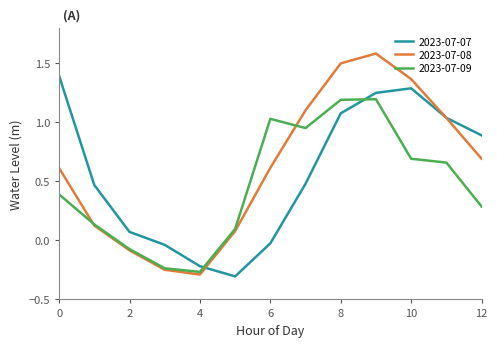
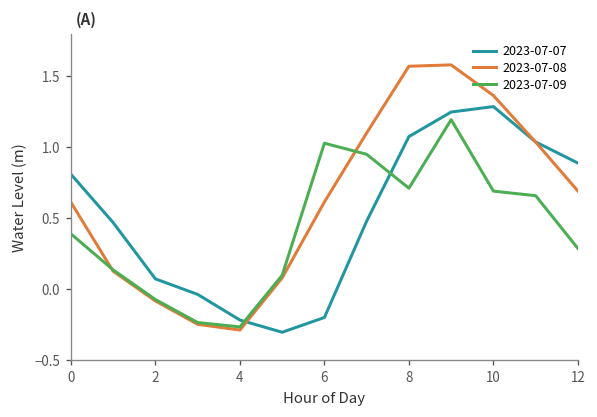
2023-07-07, 0: 1.39 -> 0.81
2023-07-07, 6: -0.03 -> -0.20
2023-07-08, 8: 1.50 -> 1.57
2023-07-09, 8: 1.19 -> 0.71
